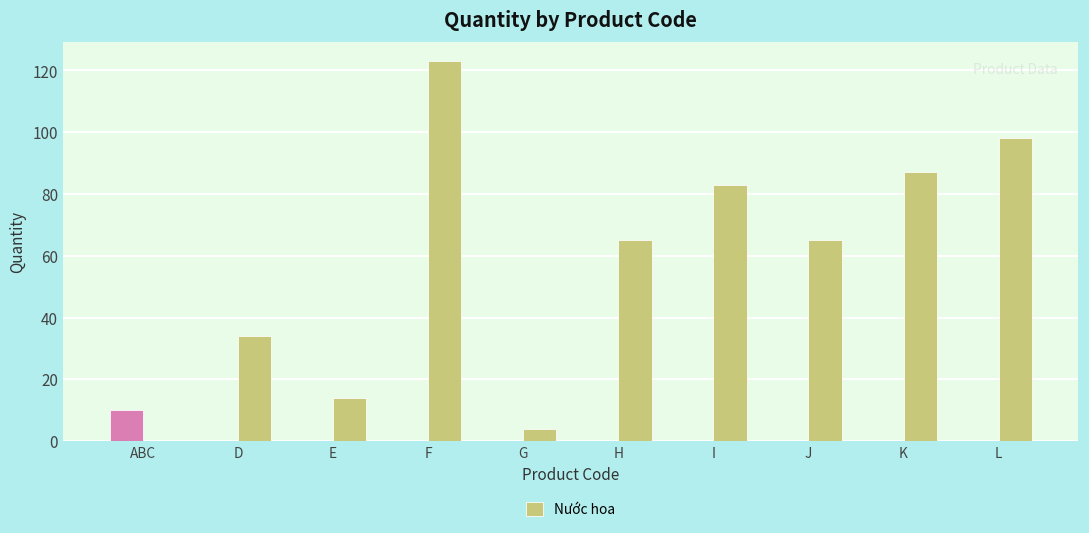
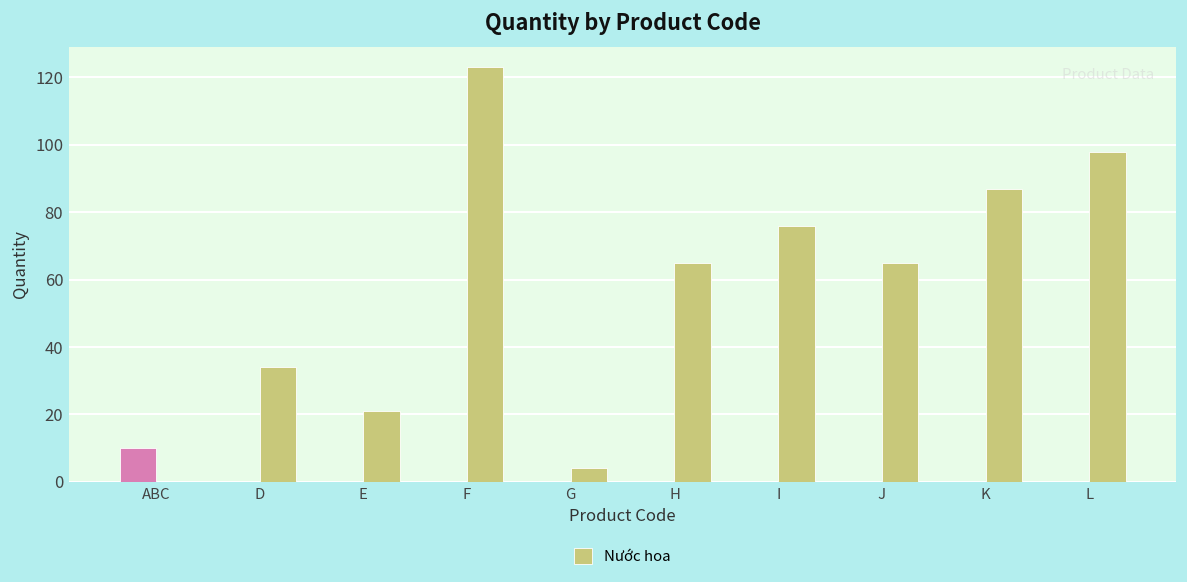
Nước hoa, E: 14 -> 21
Nước hoa, I: 83 -> 76
